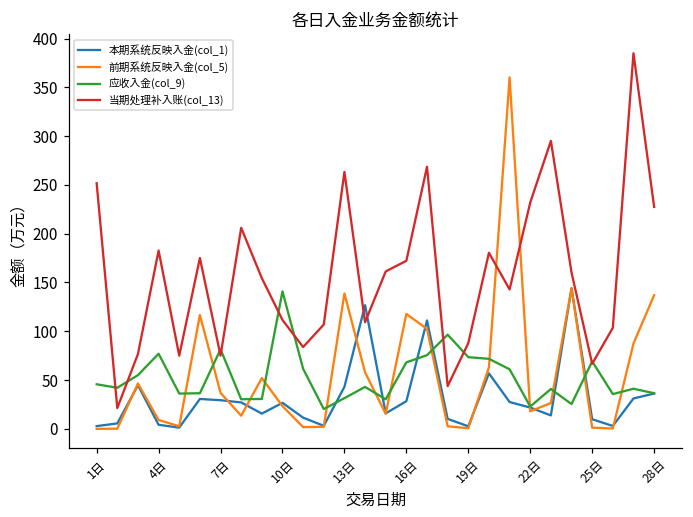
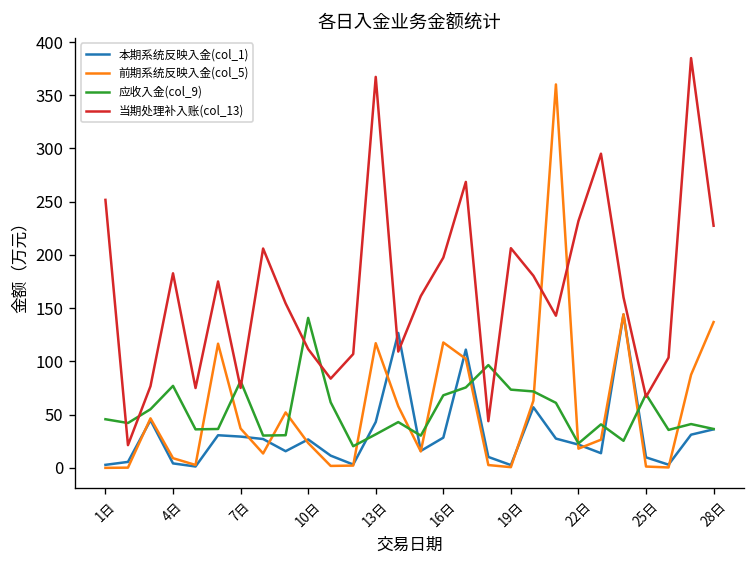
前期系统反映入金(col_5), 13日: 140 -> 120
当期处理补入账(col_13), 13日: 260 -> 370
当期处理补入账(col_13), 16日: 170 -> 200
当期处理补入账(col_13), 19日: 90 -> 210
